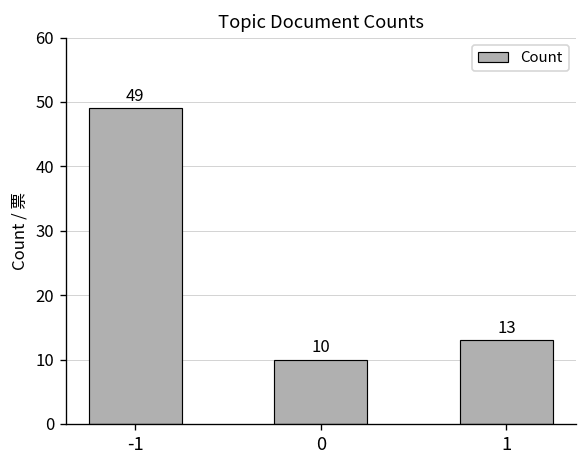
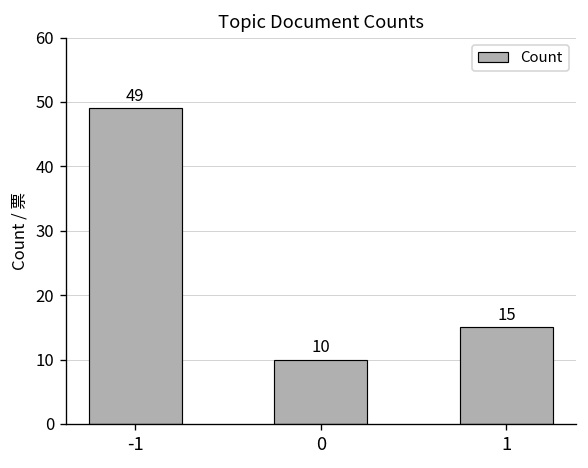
1: 13 -> 15
